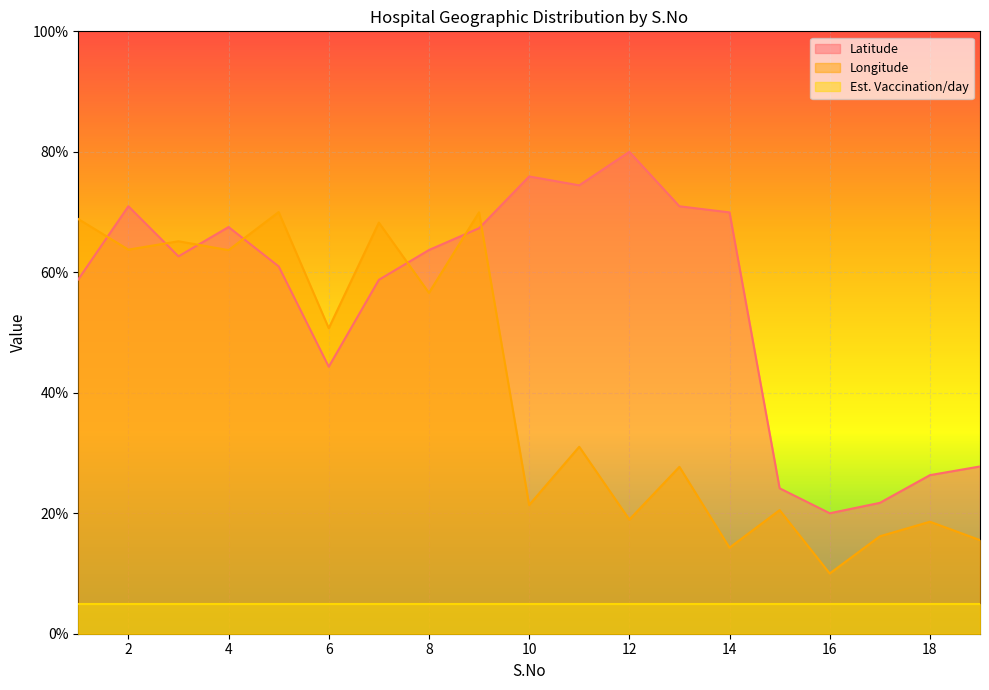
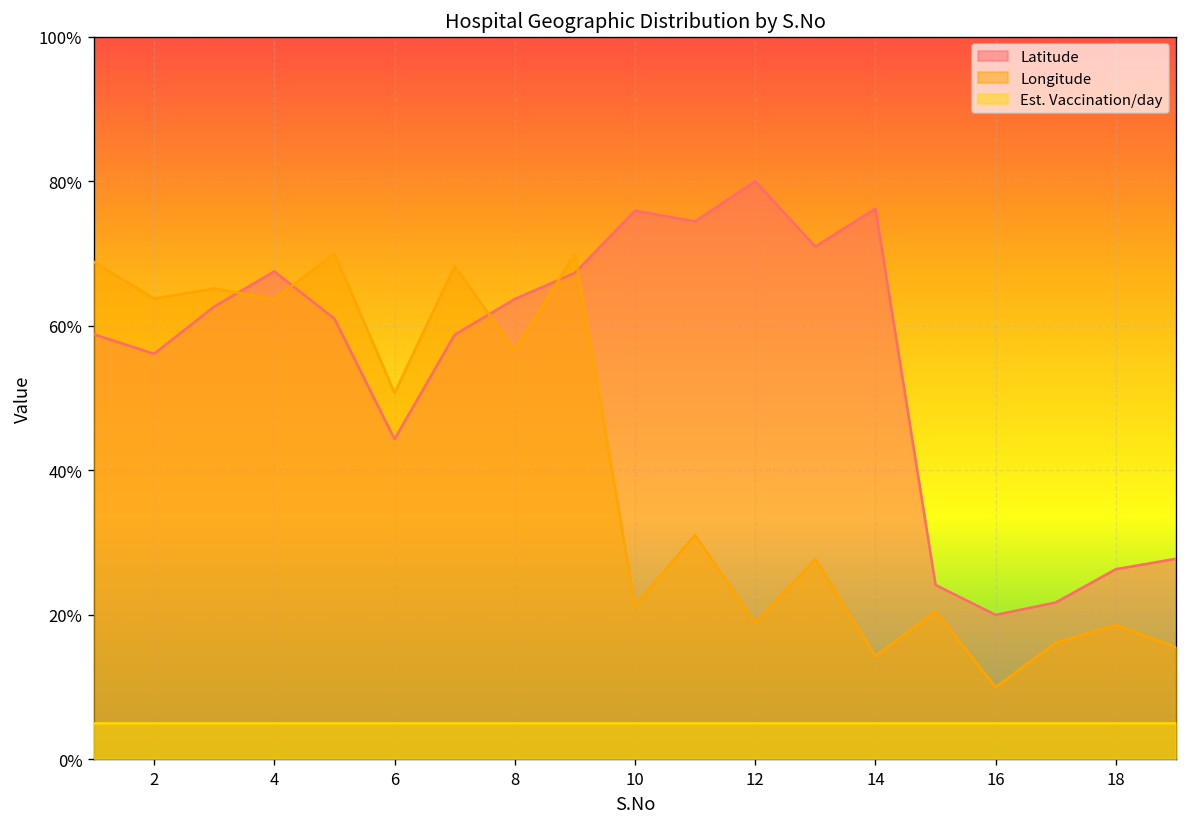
Latitude, 2: 71% -> 56%
Latitude, 14: 70% -> 76%
